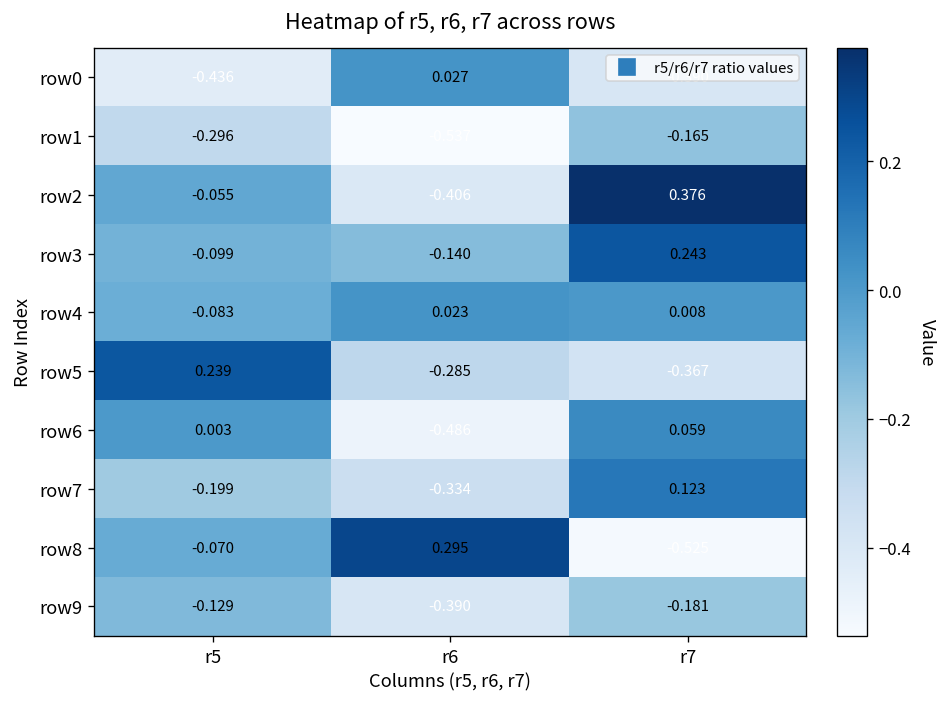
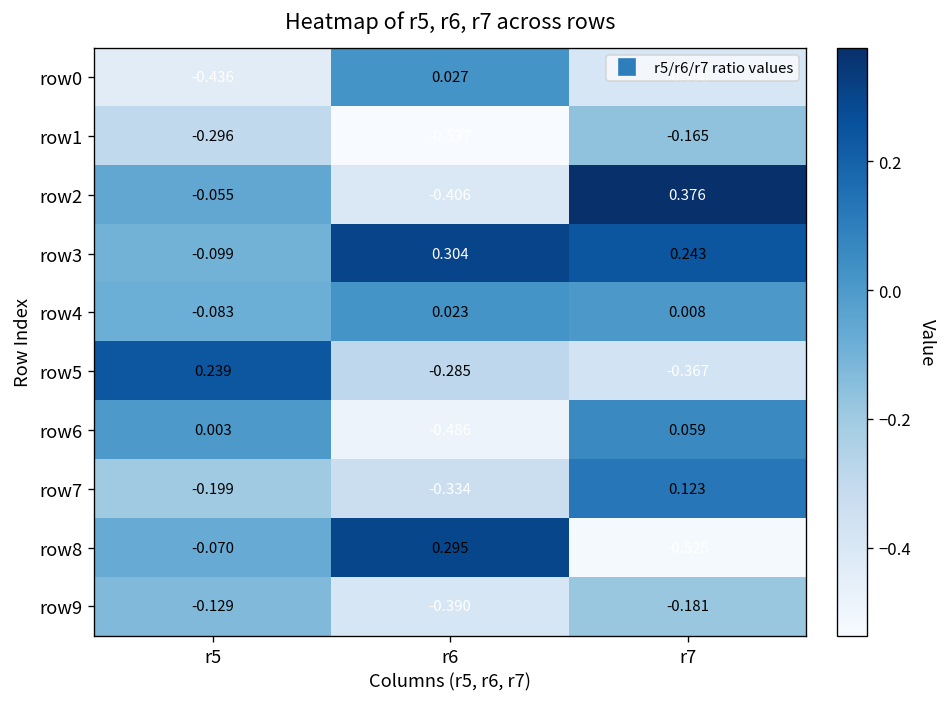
row3, r6: -0.140 -> 0.304
